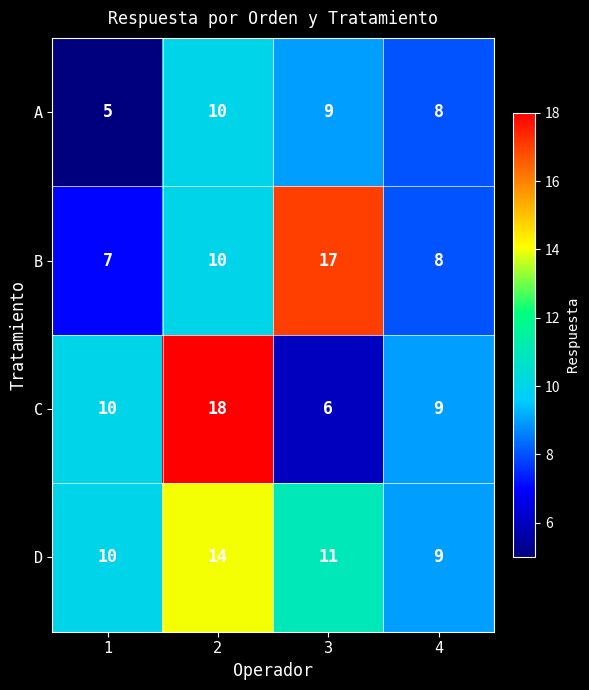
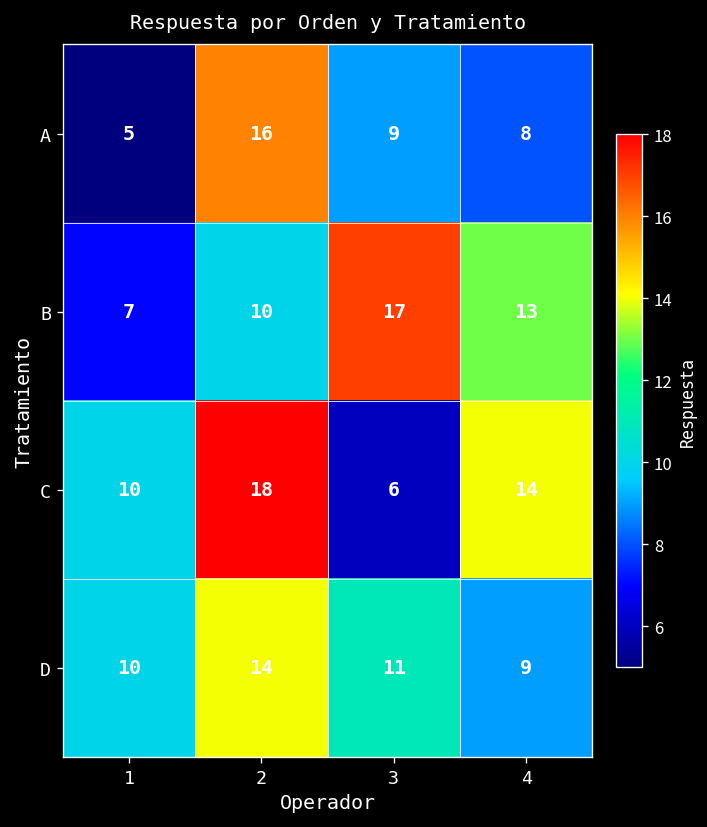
A, 2: 10 -> 16
B, 4: 8 -> 13
C, 4: 9 -> 14
